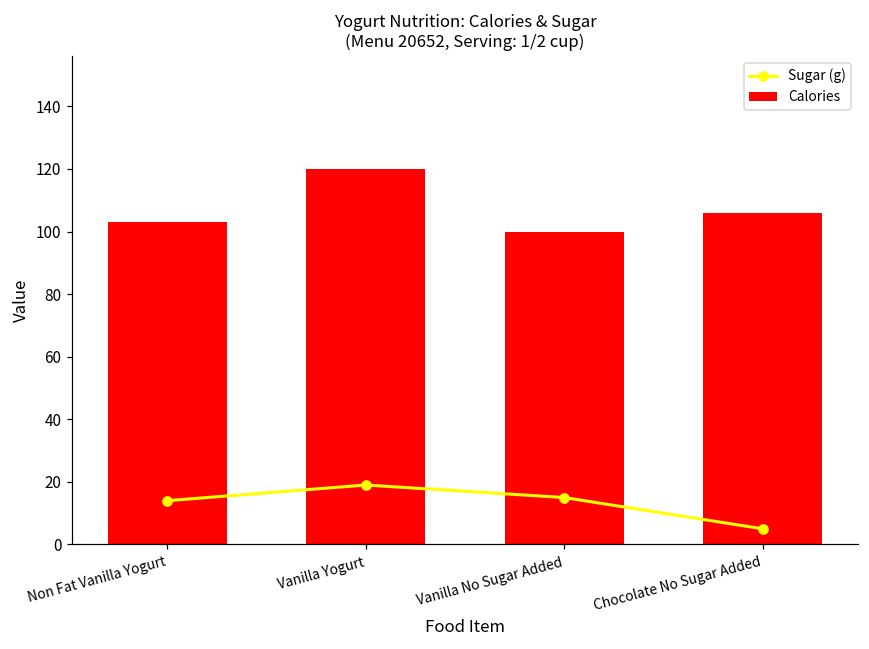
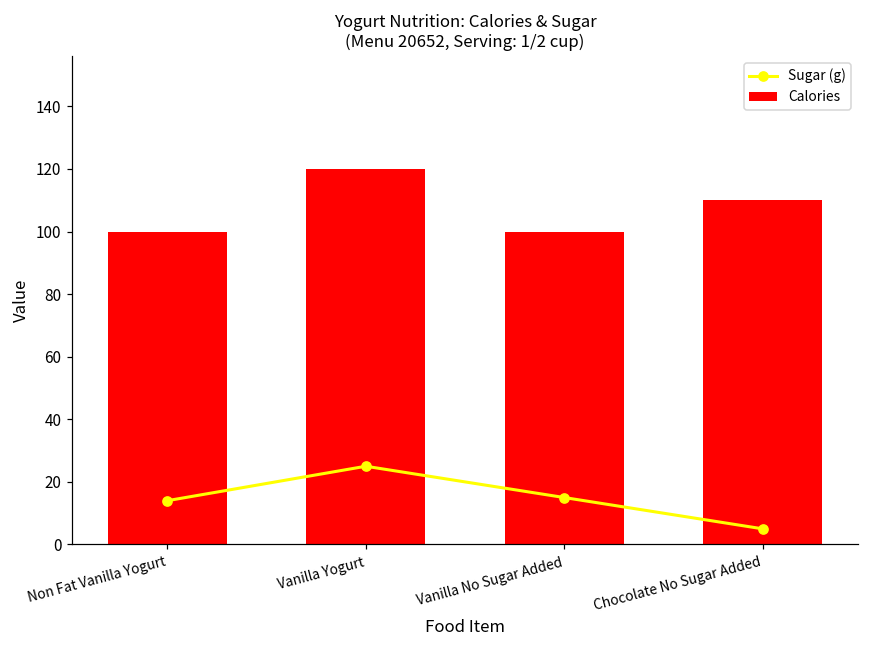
Calories, Non Fat Vanilla Yogurt: 103 -> 100
Sugar (g), Vanilla Yogurt: 19 -> 25
Calories, Chocolate No Sugar Added: 106 -> 110
